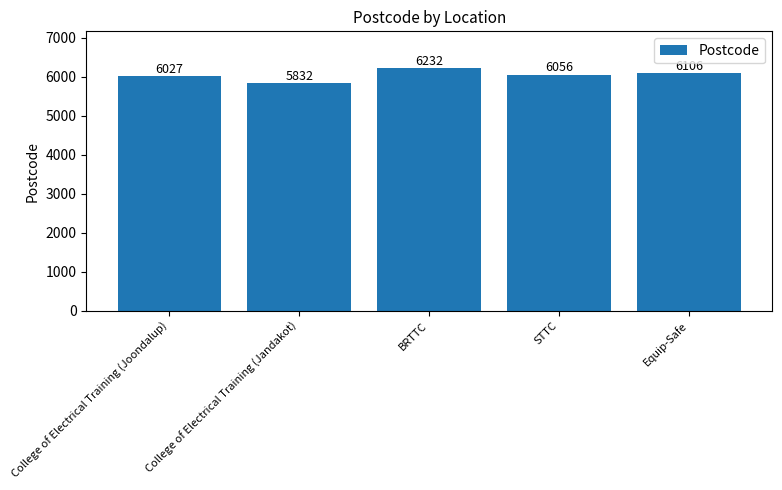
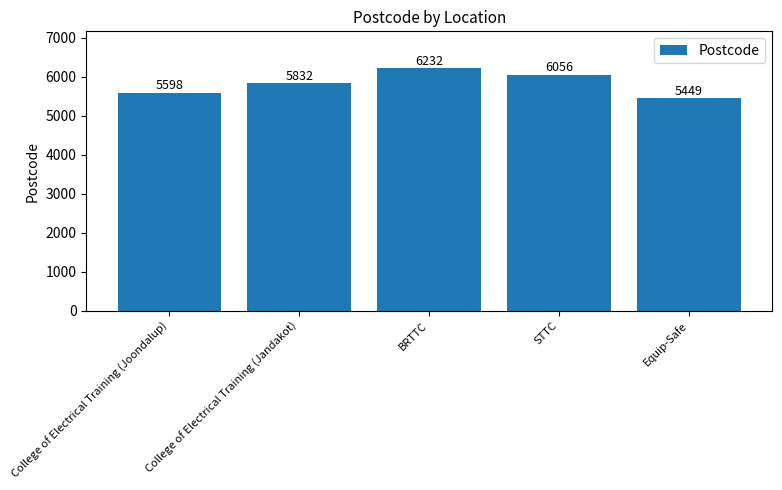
College of Electrical Training (Joondalup): 6027 -> 5598
Equip-Safe: 6100 -> 5400
